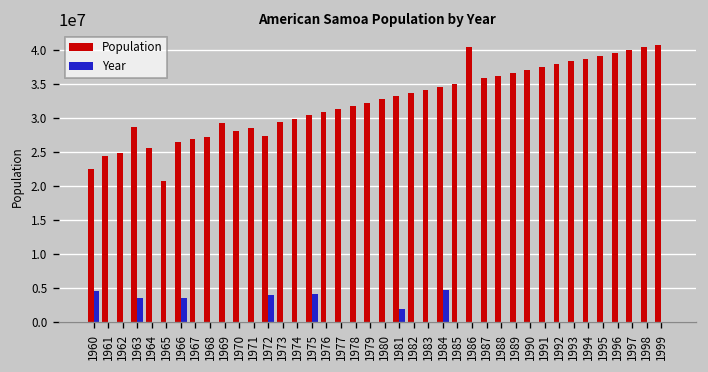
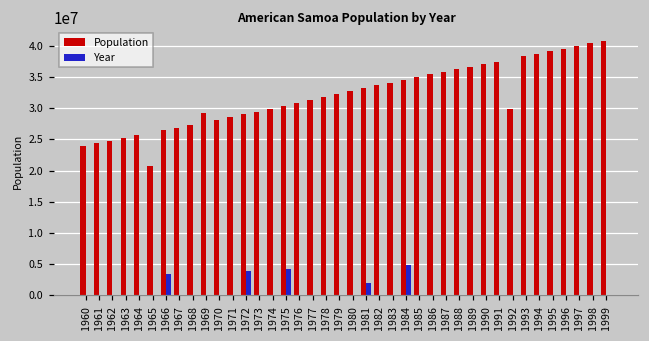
Population, 1960: 22000000 -> 24000000
Year, 1960: 5000000 -> 0
Population, 1963: 29000000 -> 25000000
Year, 1963: 3000000 -> 0
Population, 1972: 27000000 -> 29000000
Population, 1986: 40000000 -> 35000000
Population, 1992: 38000000 -> 30000000
